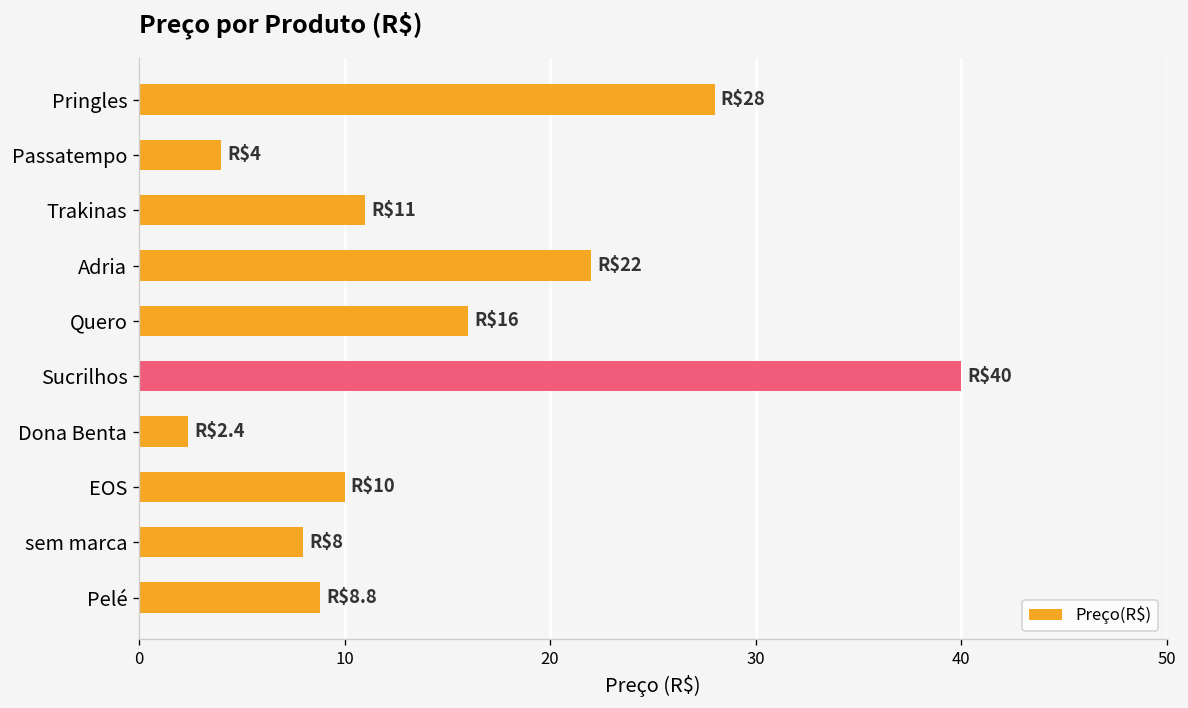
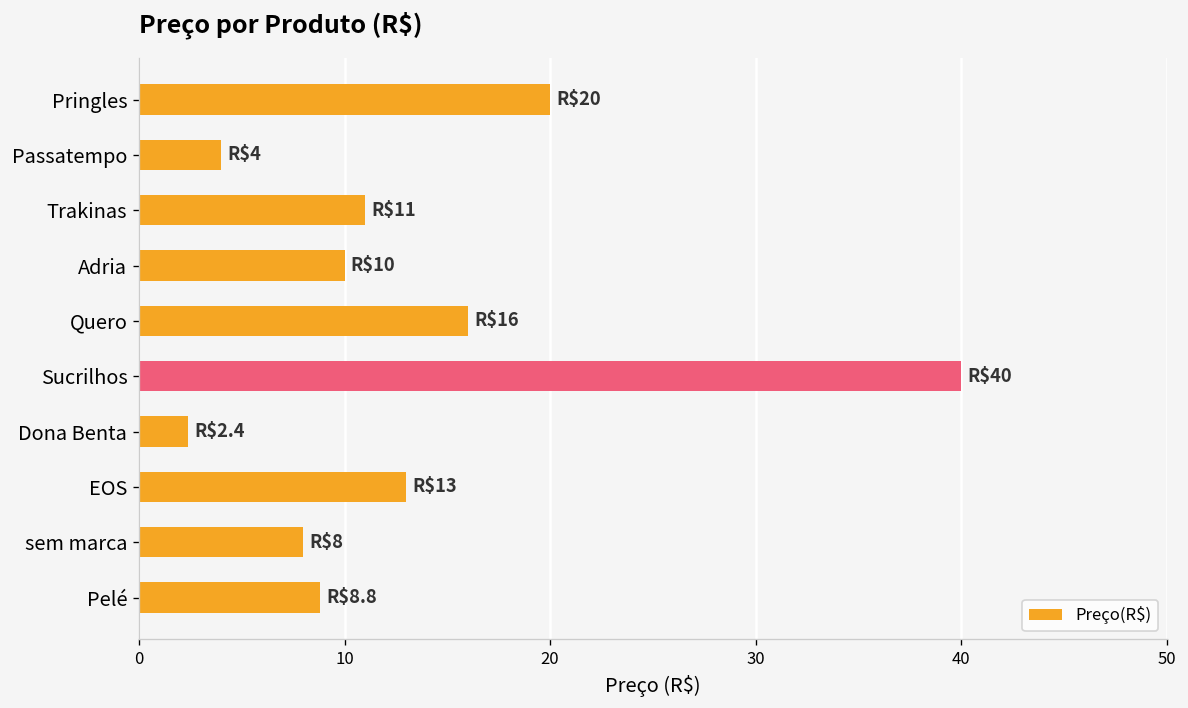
Pringles: $28 -> $20
Adria: $22 -> $10
EOS: $10 -> $13
